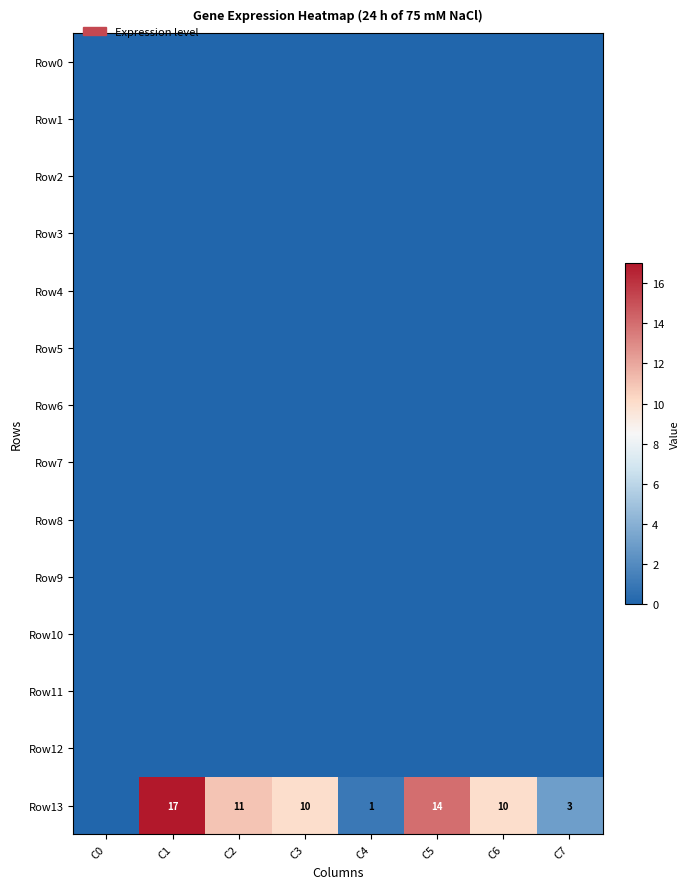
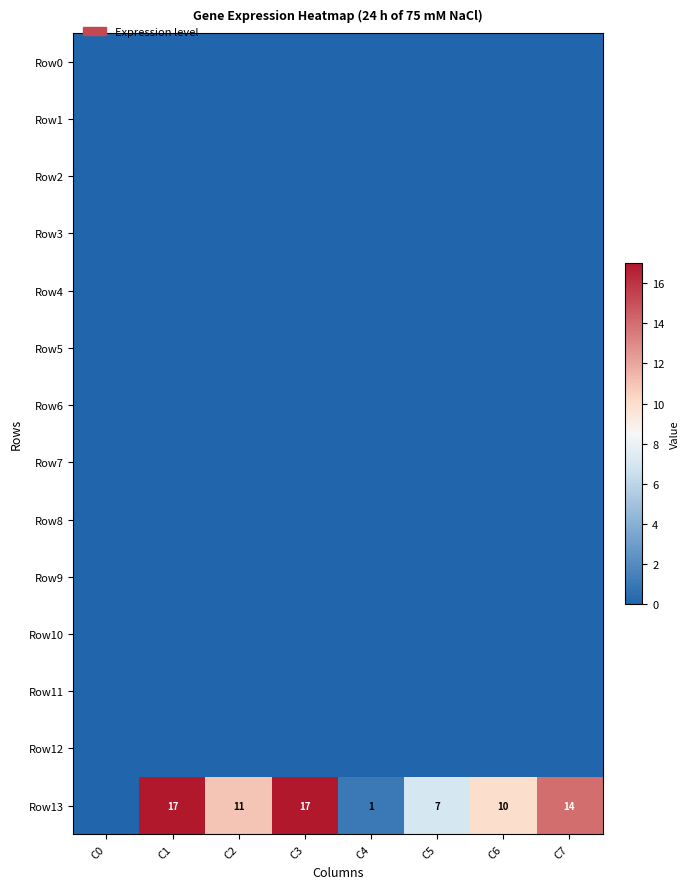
Row13, C3: 10 -> 17
Row13, C5: 14 -> 7
Row13, C7: 3 -> 14
